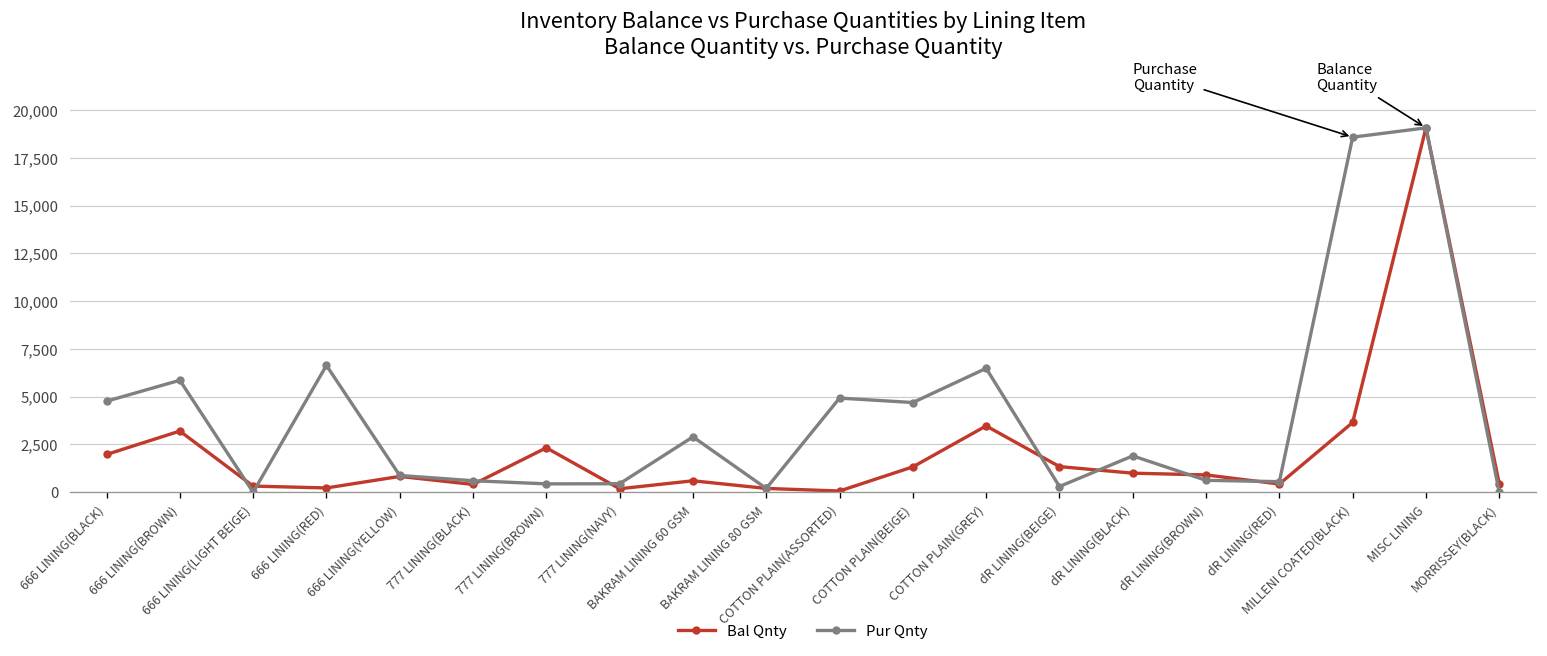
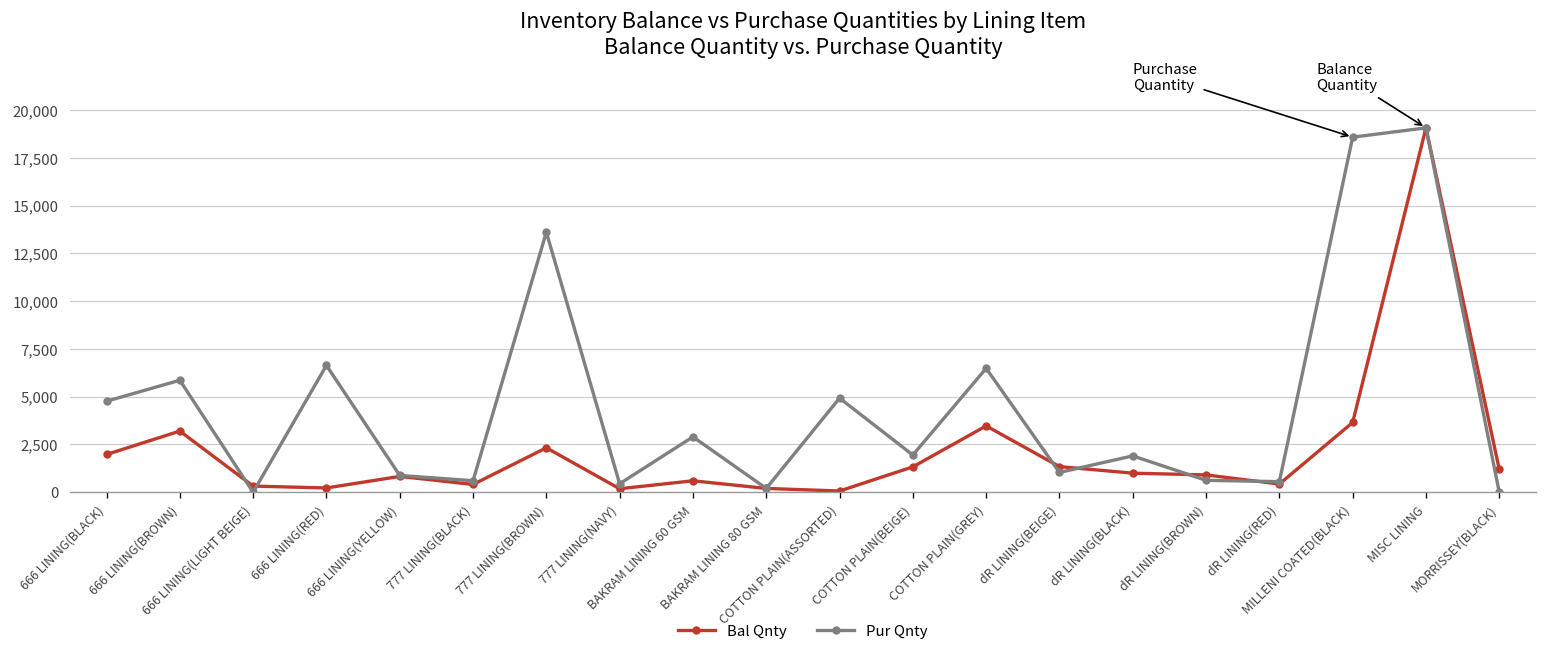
Pur Qnty, 777 LINING(BROWN): 400 -> 13,600
Pur Qnty, COTTON PLAIN(BEIGE): 4,700 -> 1,900
Pur Qnty, dR LINING(BEIGE): 300 -> 1,000
Bal Qnty, MORRISSEY(BLACK): 400 -> 1,200
